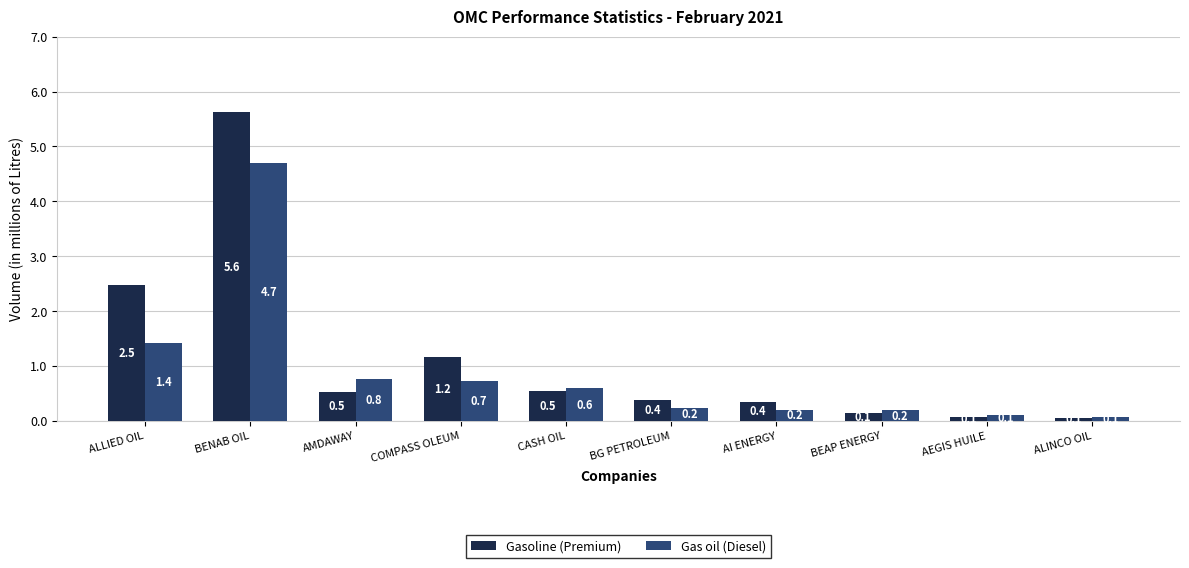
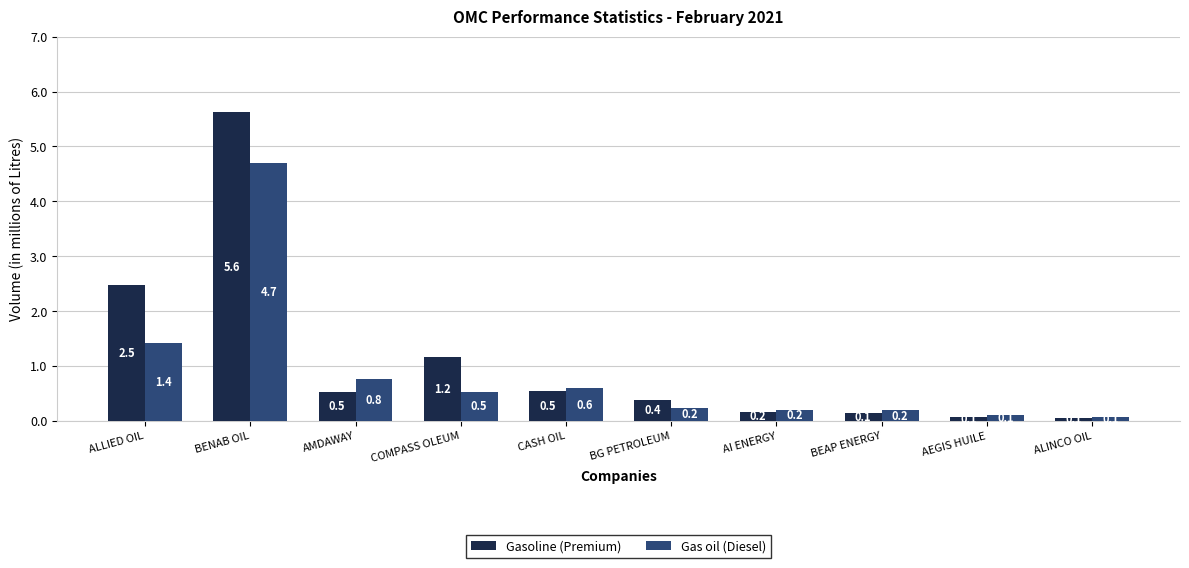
Gas oil (Diesel), COMPASS OLEUM: 0.7 -> 0.5
Gasoline (Premium), AI ENERGY: 0.4 -> 0.2
